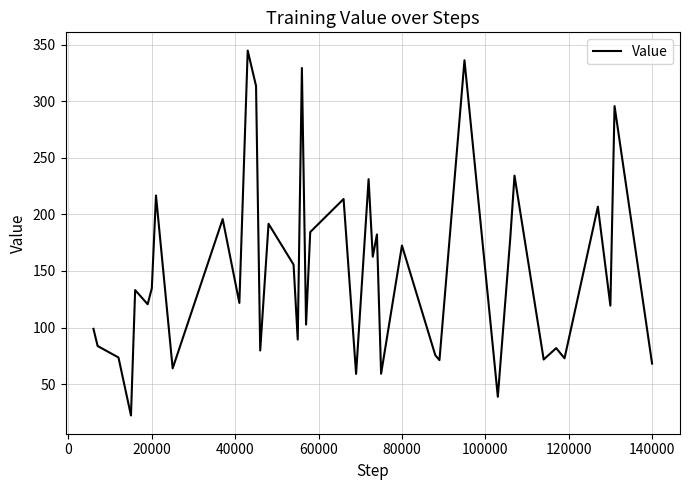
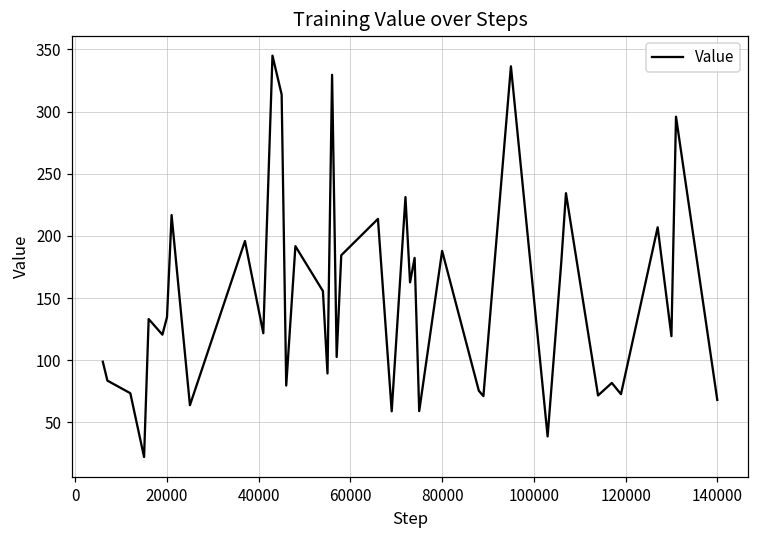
80000: 173 -> 188
